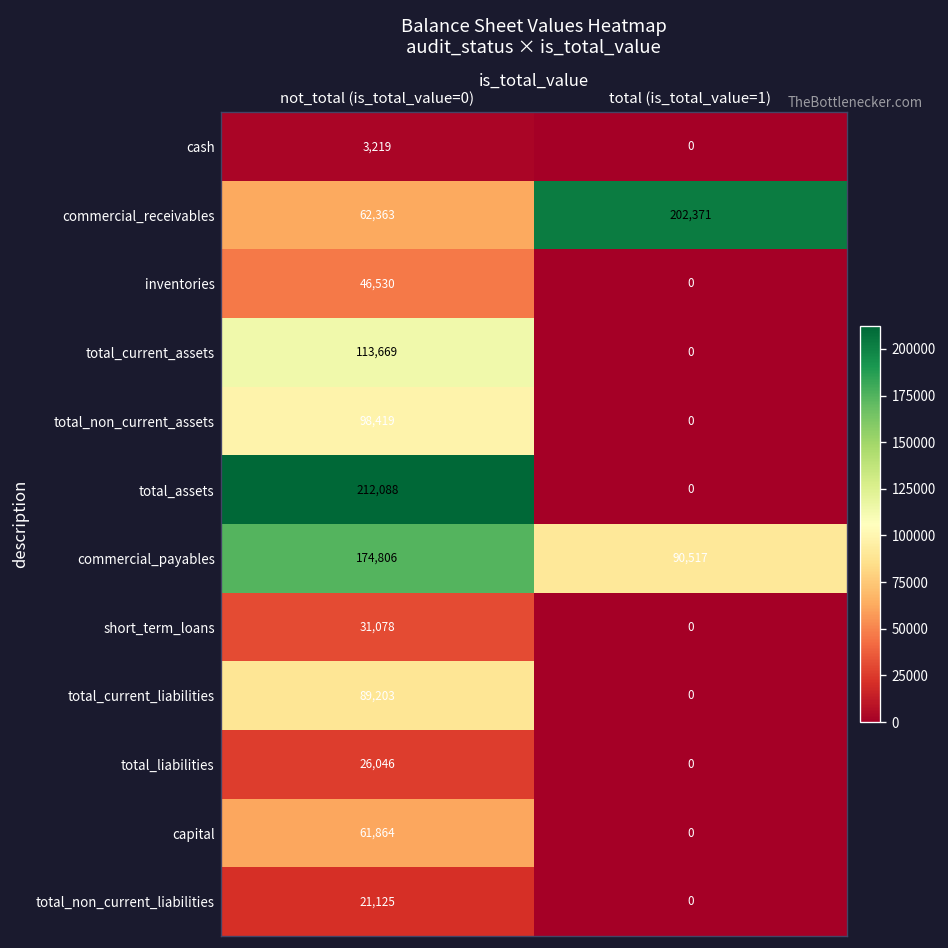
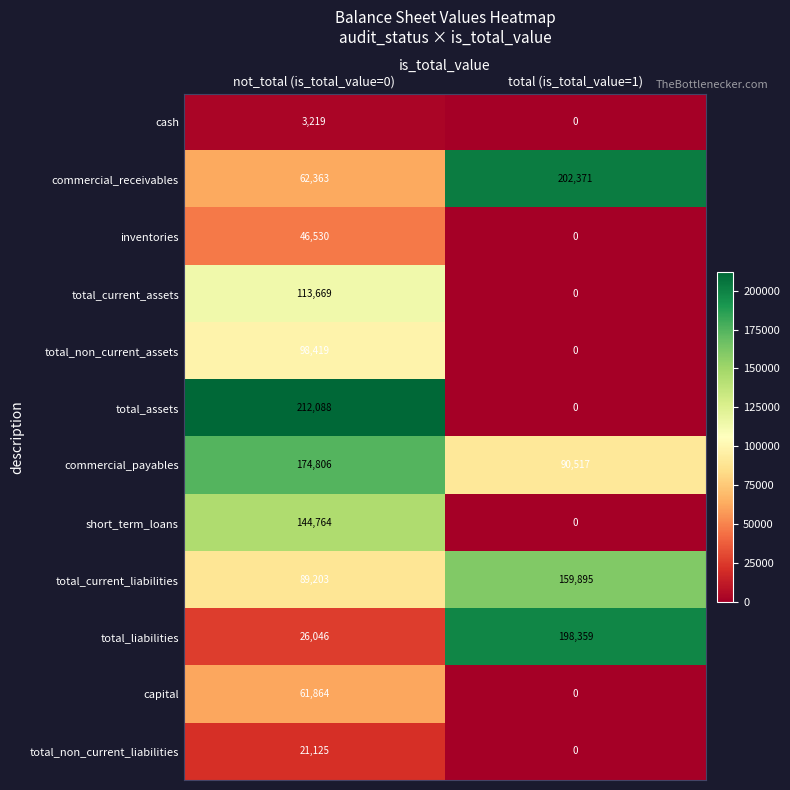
short_term_loans, not_total (is_total_value=0): 31,078 -> 144,764
total_current_liabilities, total (is_total_value=1): 0 -> 159,895
total_liabilities, total (is_total_value=1): 0 -> 198,359
